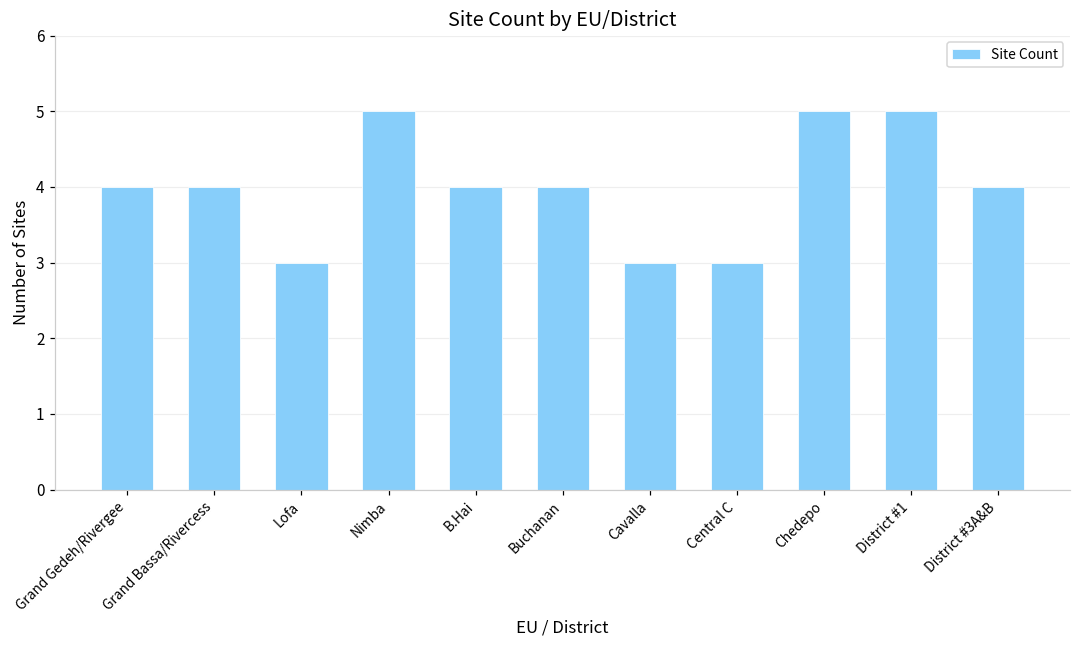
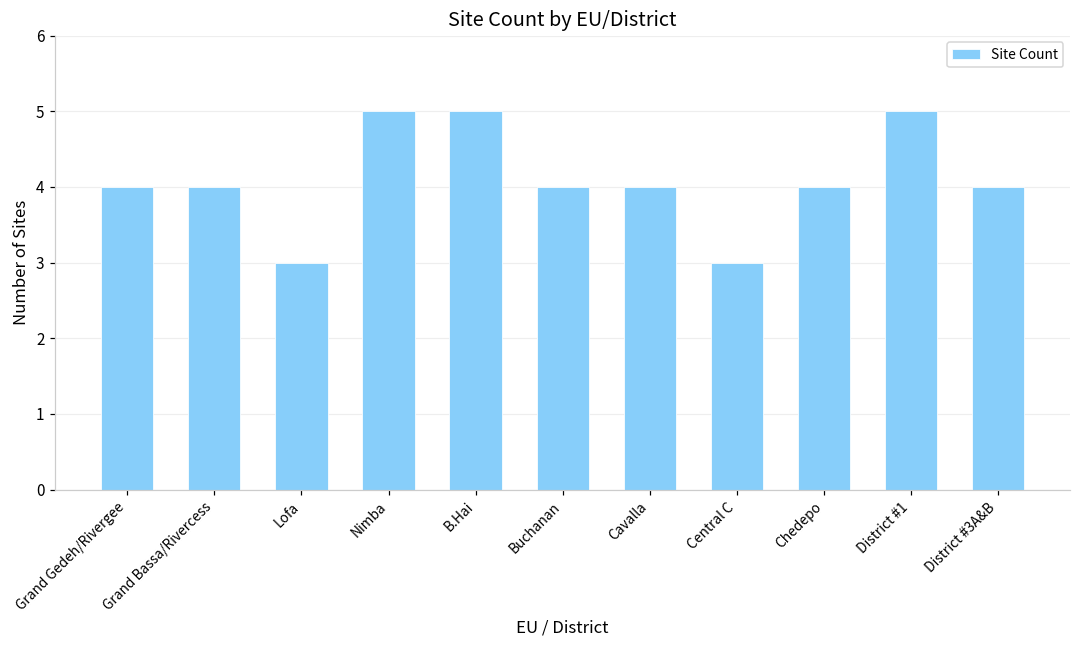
B.Hai: 4 -> 5
Cavalla: 3 -> 4
Chedepo: 5 -> 4
